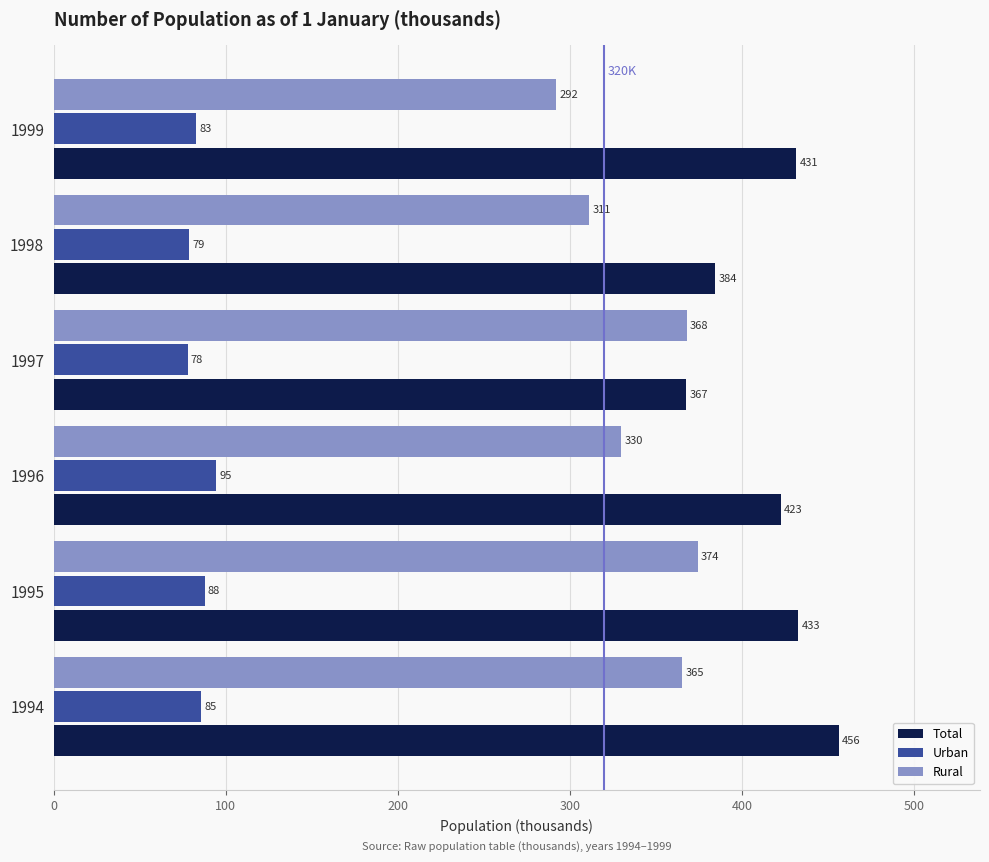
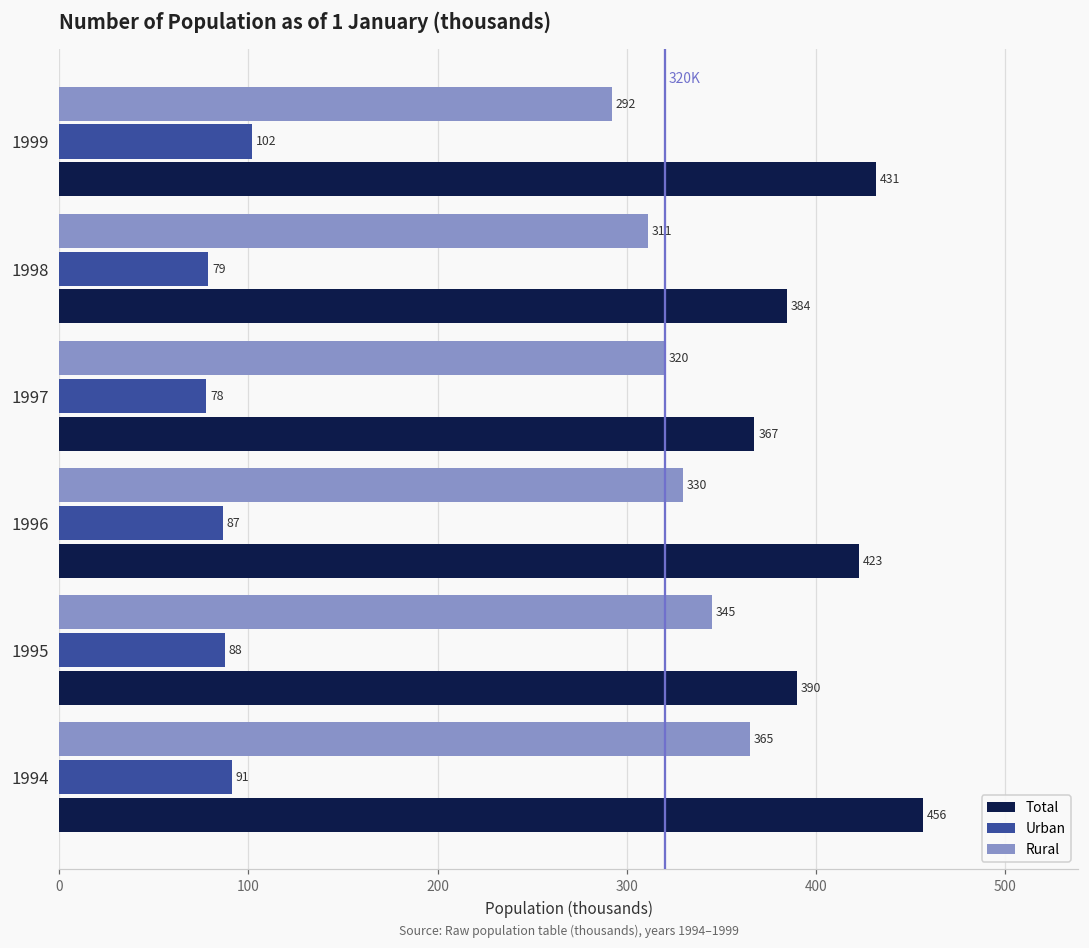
Urban, 1999: 83 -> 102
Rural, 1997: 368 -> 320
Urban, 1996: 95 -> 87
Rural, 1995: 374 -> 345
Total, 1995: 433 -> 390
Urban, 1994: 85 -> 91
